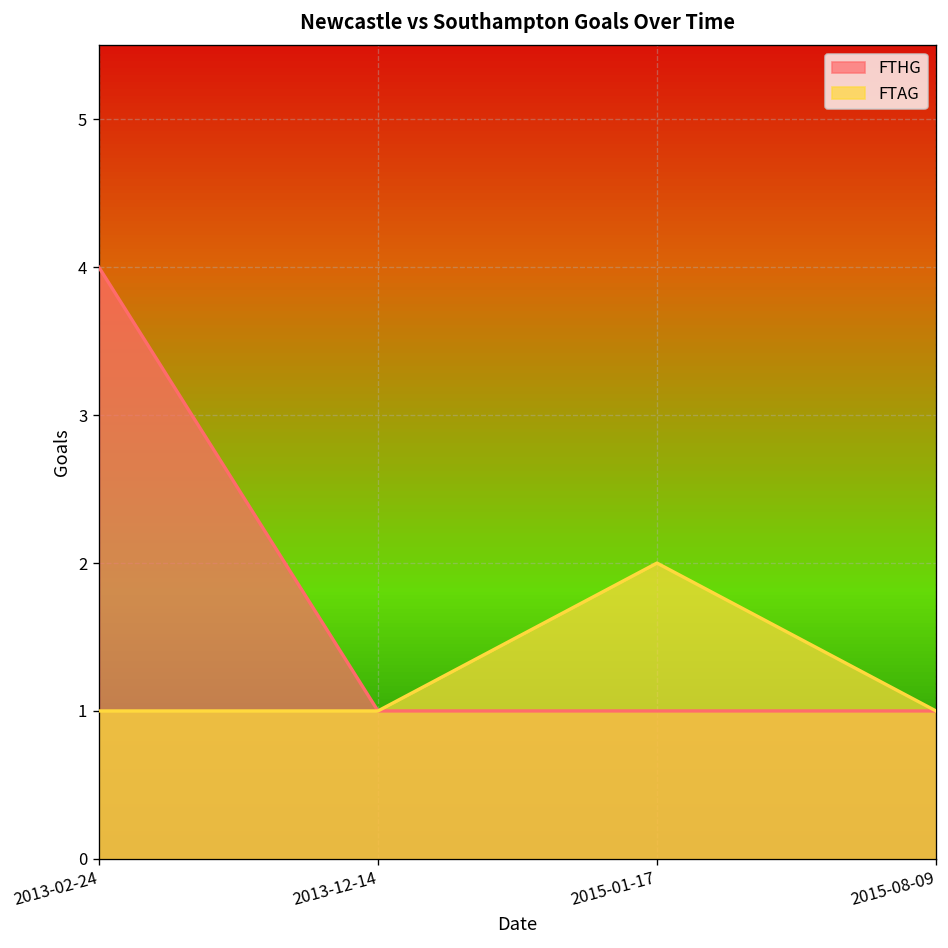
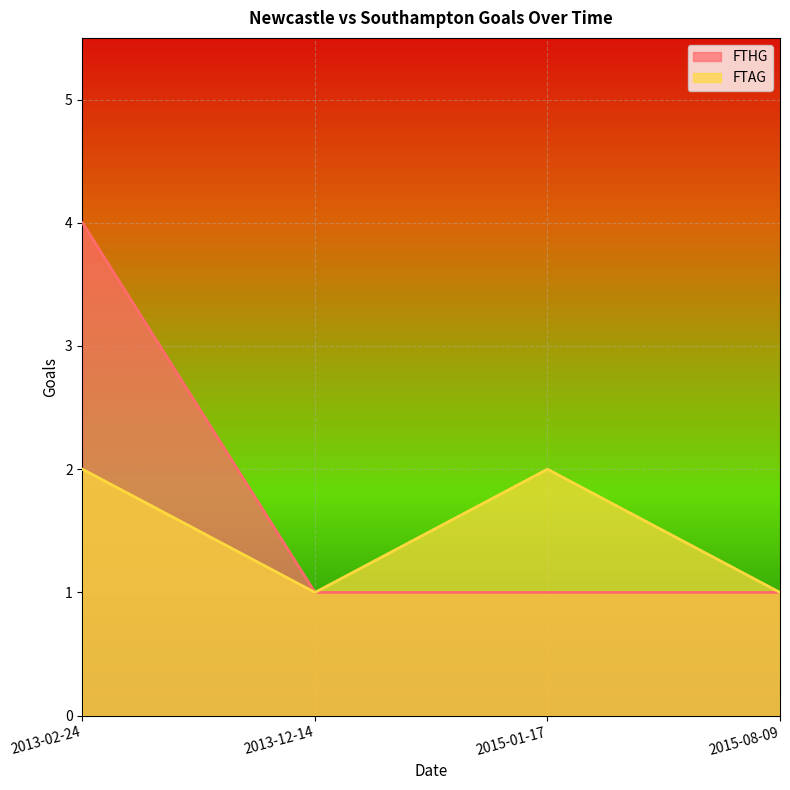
FTAG, 2013-02-24: 1 -> 2
